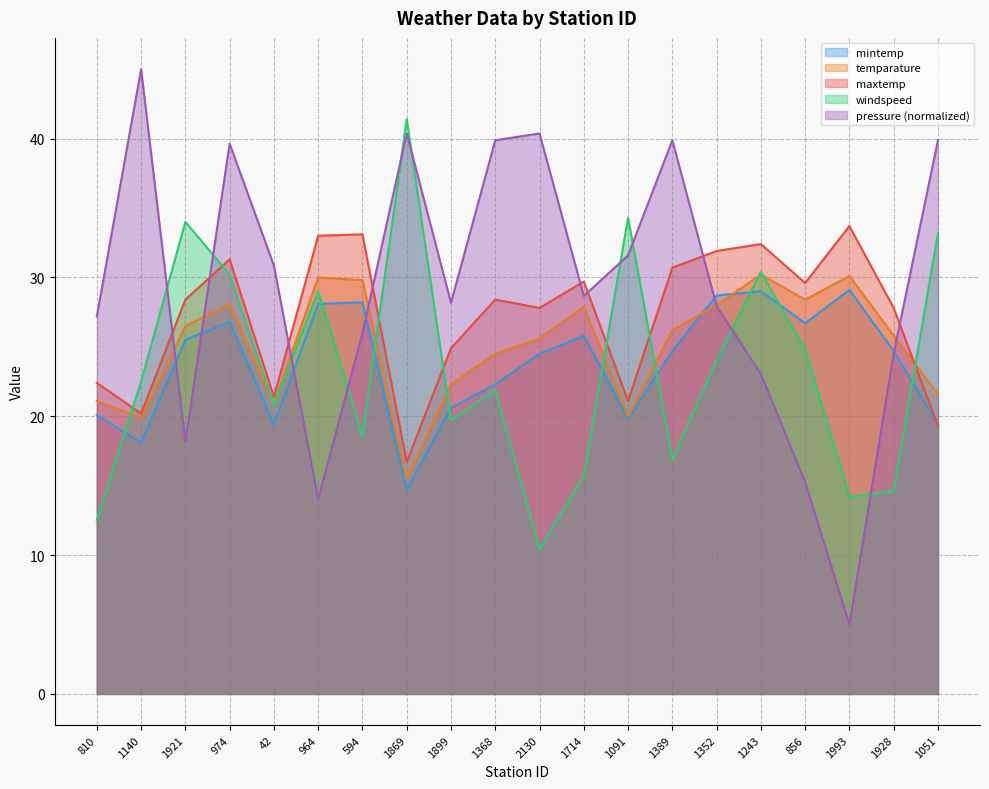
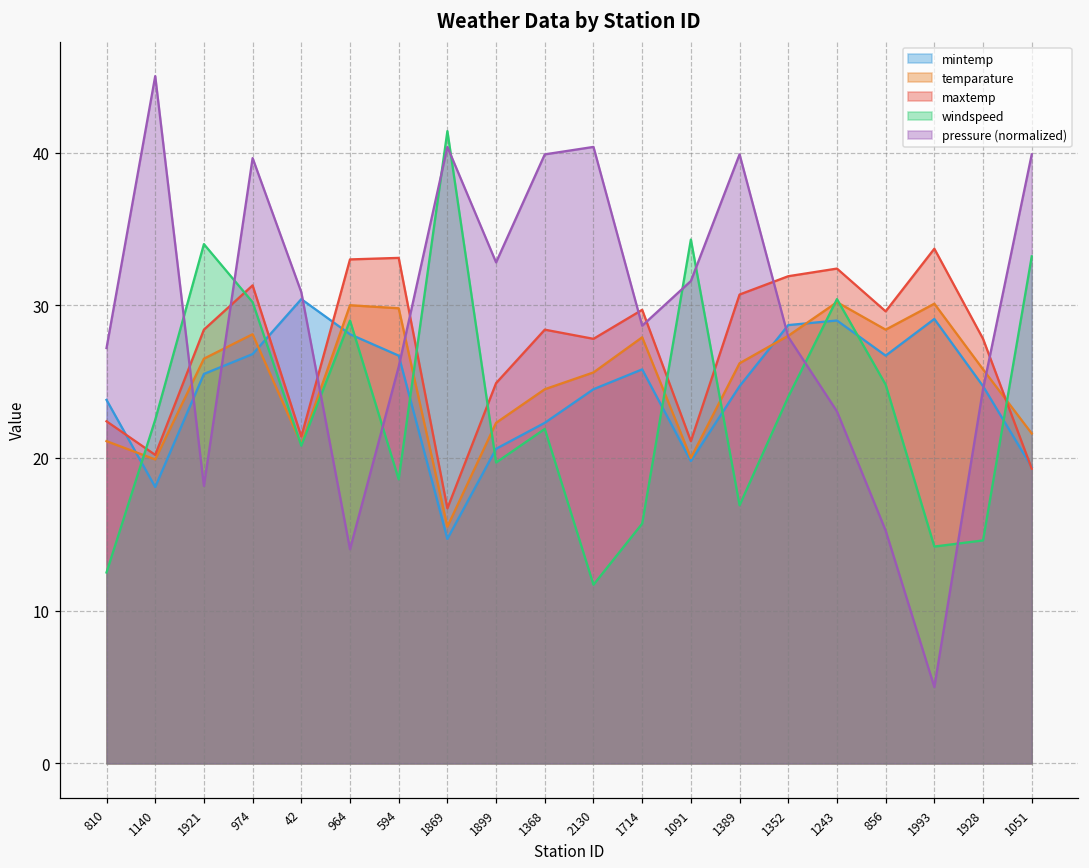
mintemp, 810: 20.1 -> 23.8
mintemp, 42: 19.4 -> 30.4
mintemp, 594: 28.2 -> 26.7
pressure (normalized), 1899: 28.2 -> 32.8
windspeed, 2130: 10.4 -> 11.7
